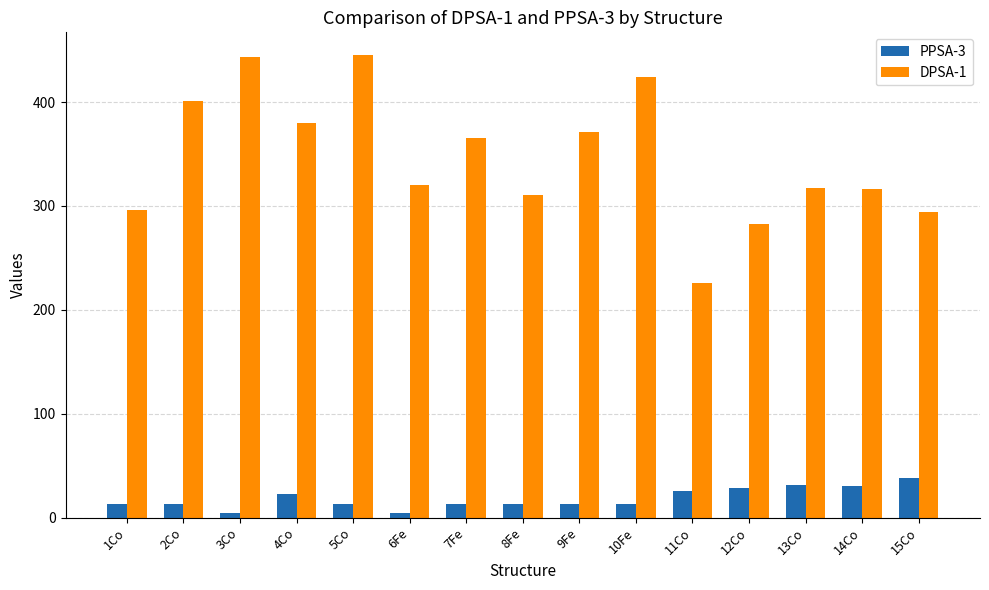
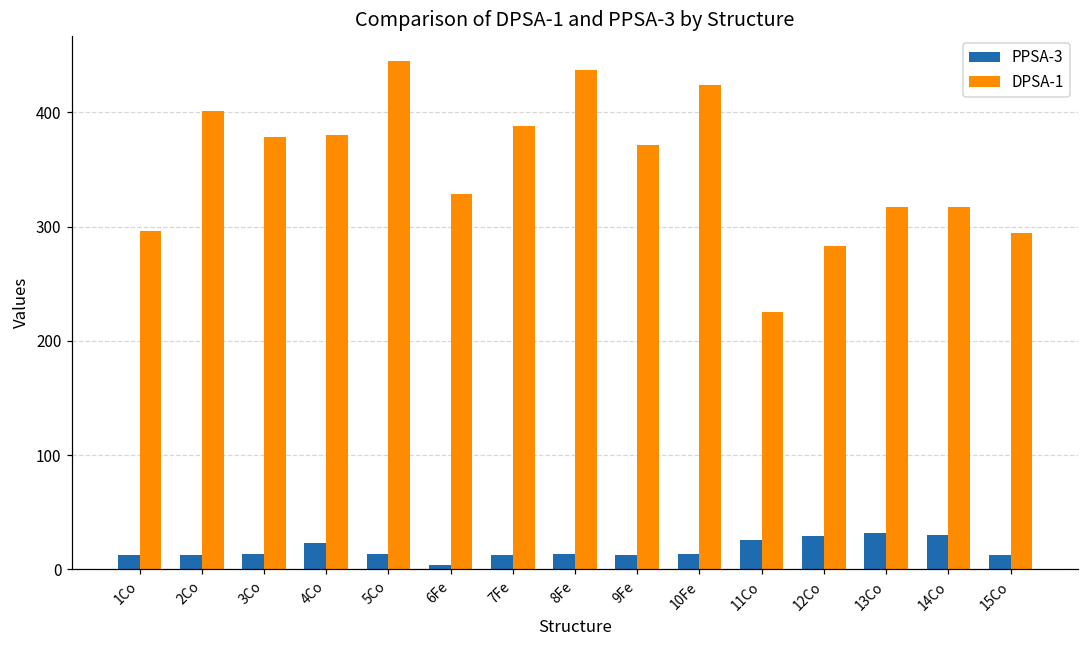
PPSA-3, 3Co: 4 -> 13
DPSA-1, 3Co: 443 -> 379
DPSA-1, 6Fe: 320 -> 329
DPSA-1, 7Fe: 366 -> 388
DPSA-1, 8Fe: 311 -> 437
PPSA-3, 15Co: 38 -> 12
